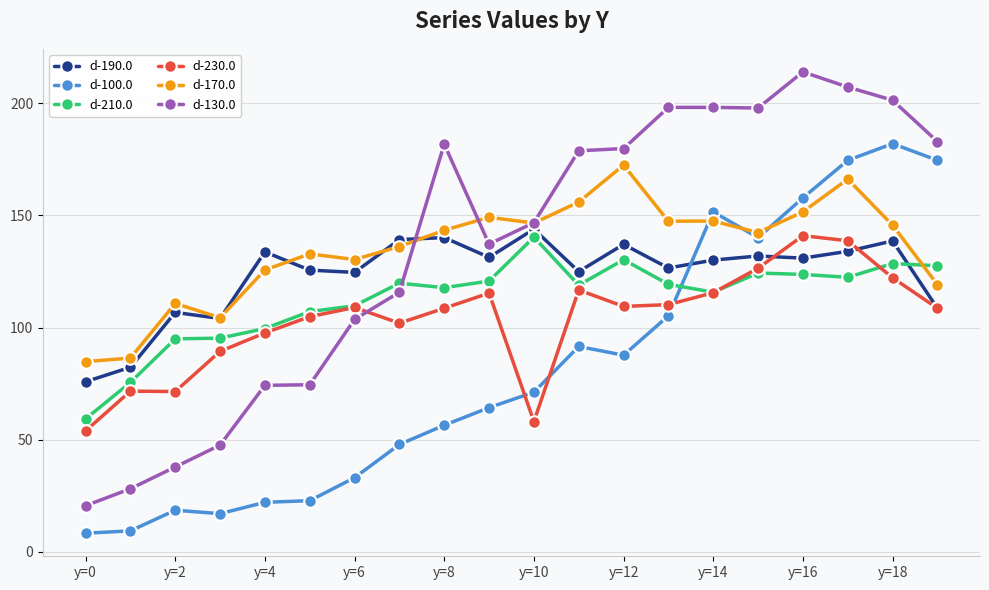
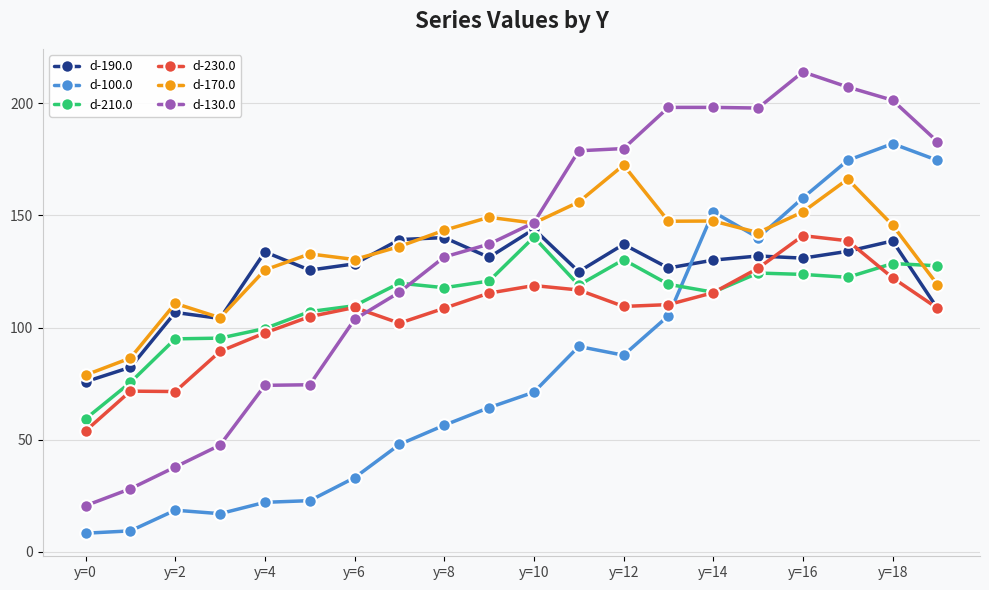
d-170.0, y=0: 85 -> 79
d-190.0, y=6: 125 -> 128
d-130.0, y=8: 182 -> 131
d-230.0, y=10: 58 -> 119
